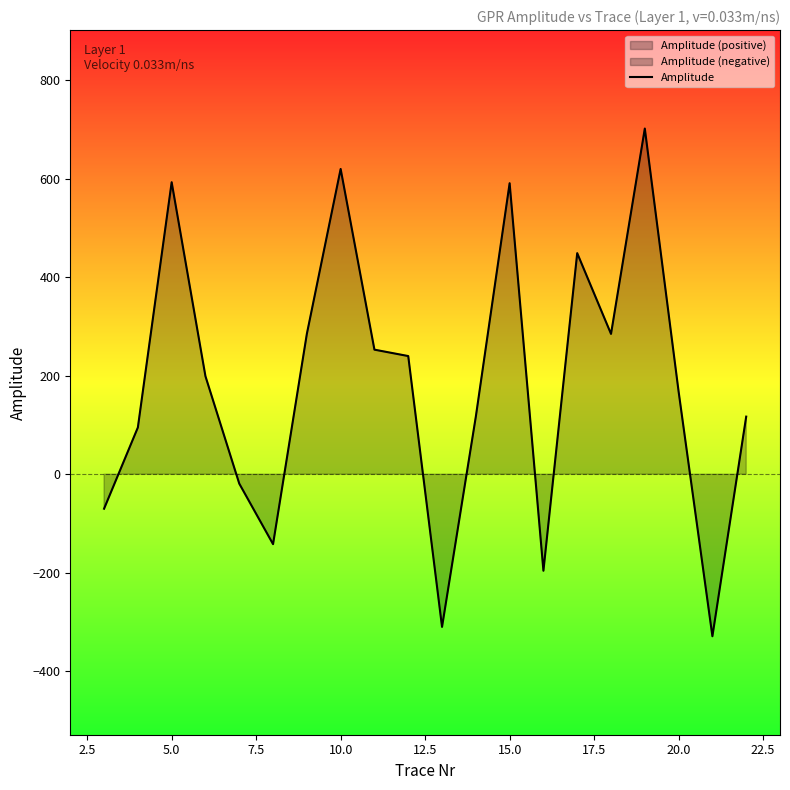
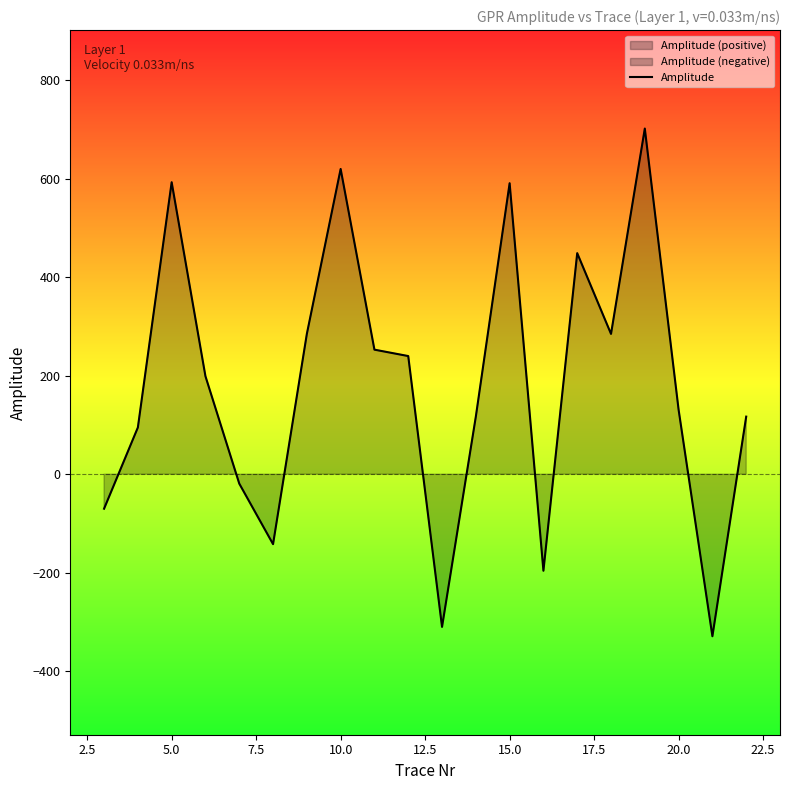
20.0: 170 -> 130
